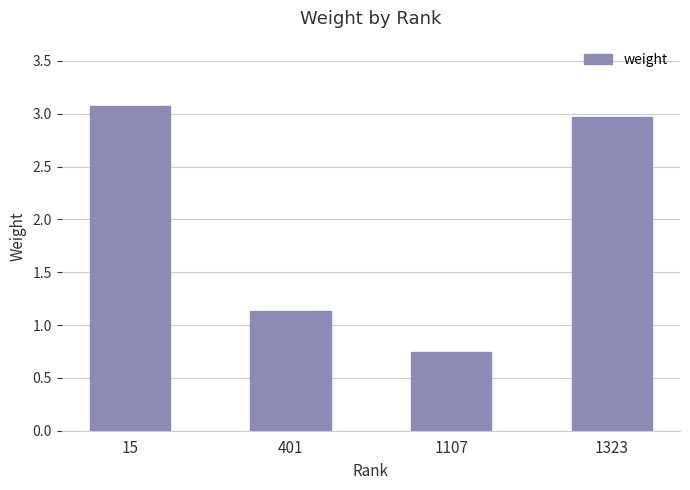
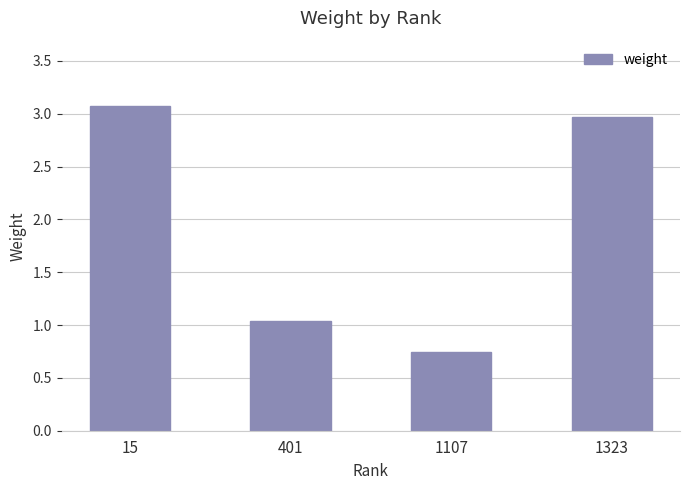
401: 1.13 -> 1.04
